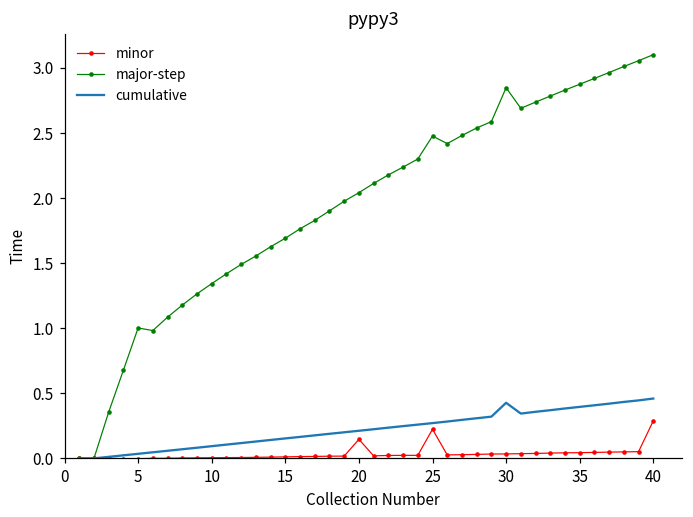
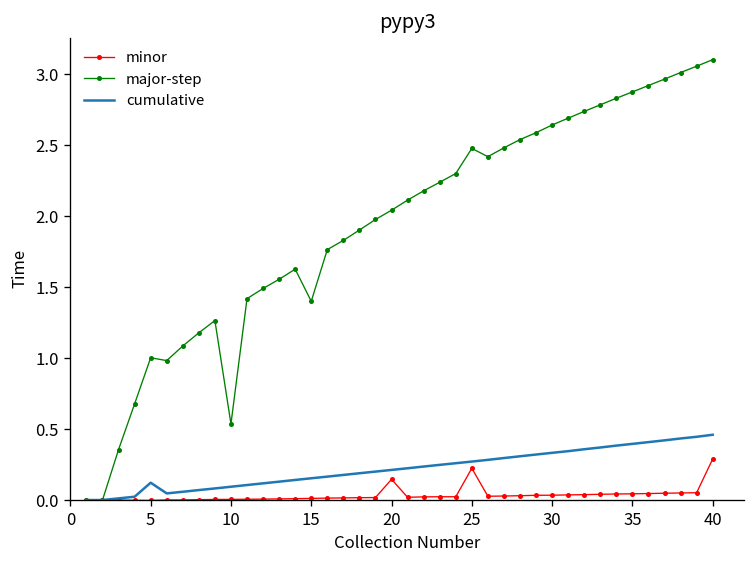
cumulative, 5: 0.04 -> 0.12
major-step, 10: 1.34 -> 0.54
major-step, 15: 1.69 -> 1.40
major-step, 30: 2.85 -> 2.64
cumulative, 30: 0.43 -> 0.33
